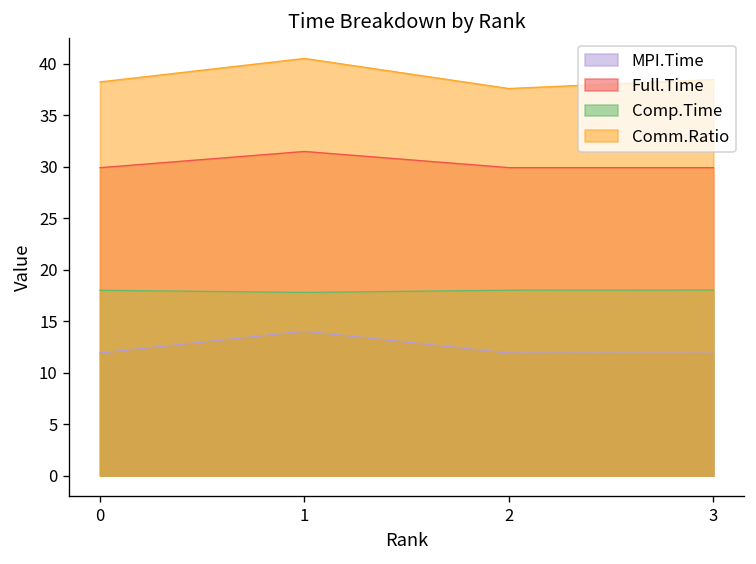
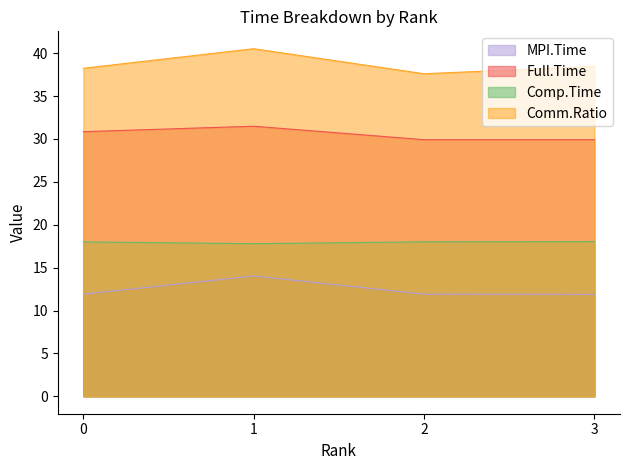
Full.Time, 0: 30 -> 31
